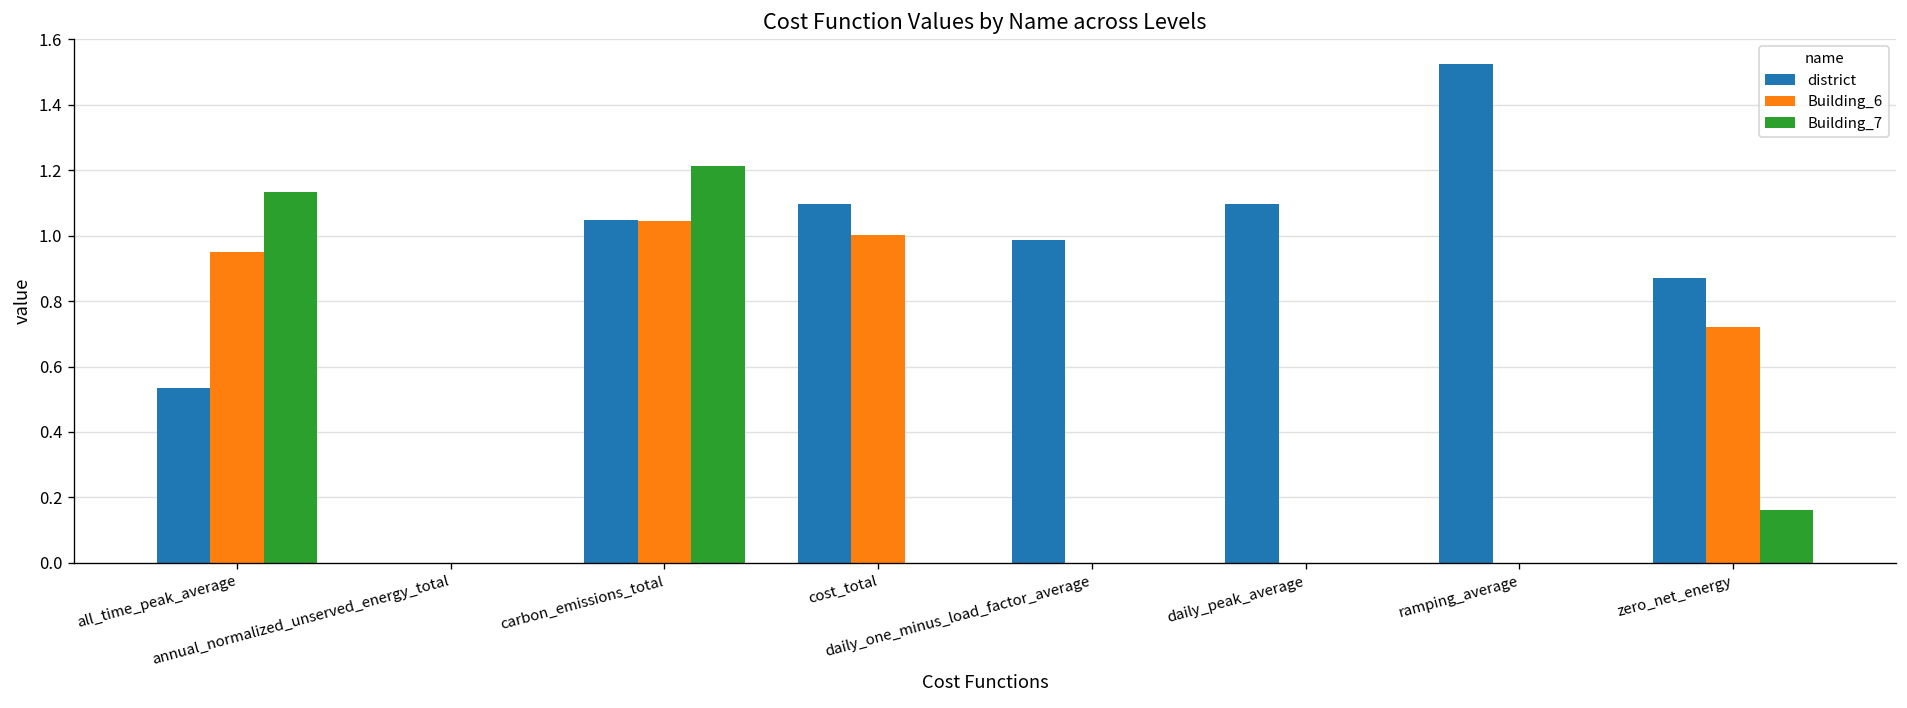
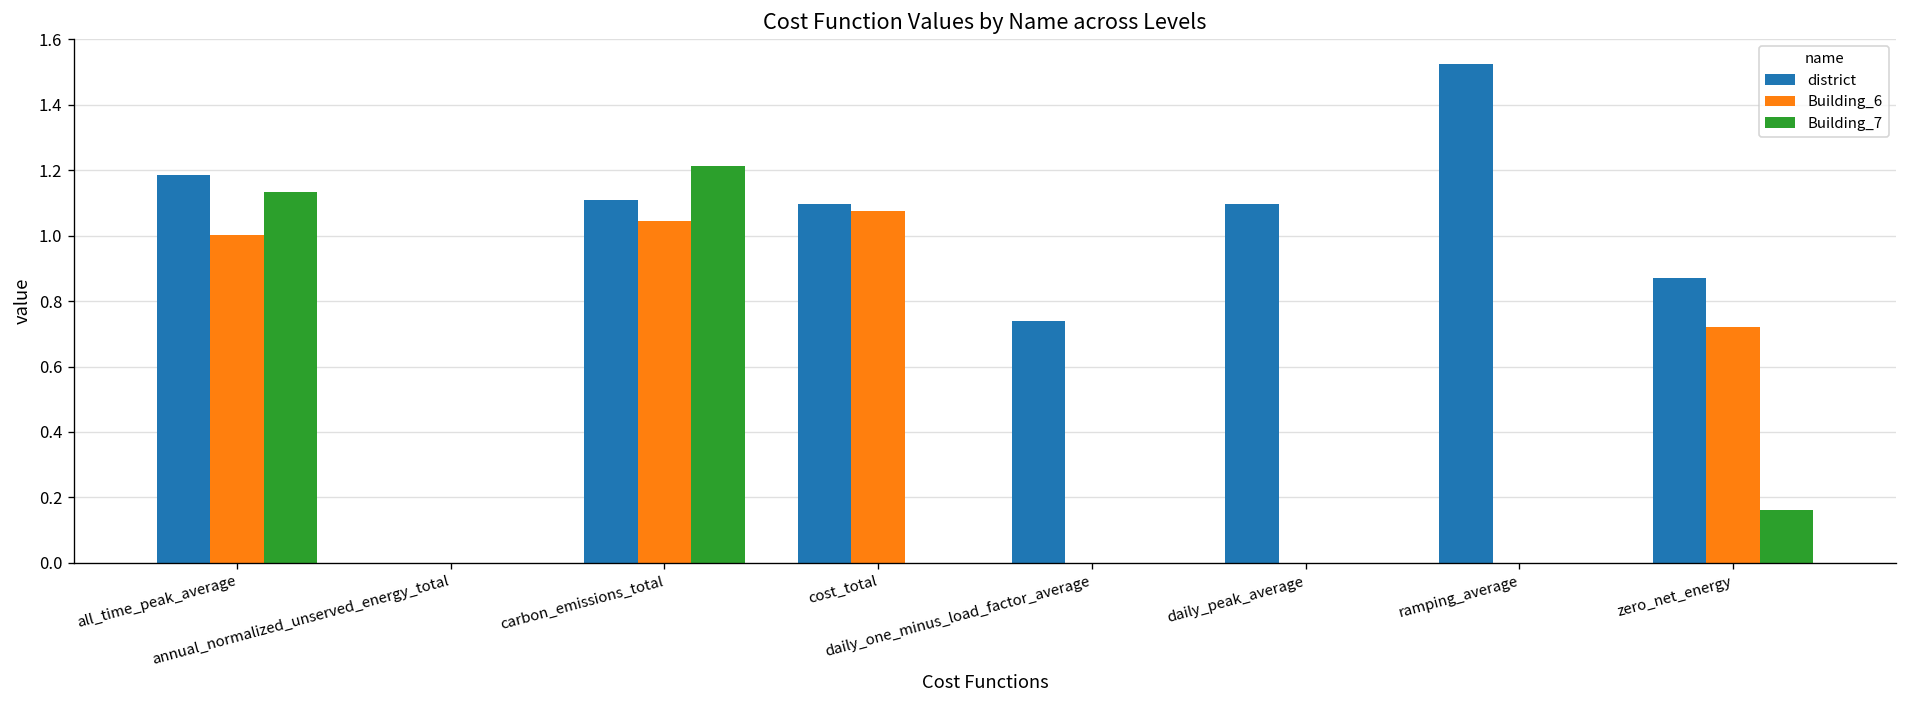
district, all_time_peak_average: 0.53 -> 1.19
Building_6, all_time_peak_average: 0.95 -> 1.00
district, carbon_emissions_total: 1.05 -> 1.11
Building_6, cost_total: 1.00 -> 1.08
district, daily_one_minus_load_factor_average: 0.99 -> 0.74
